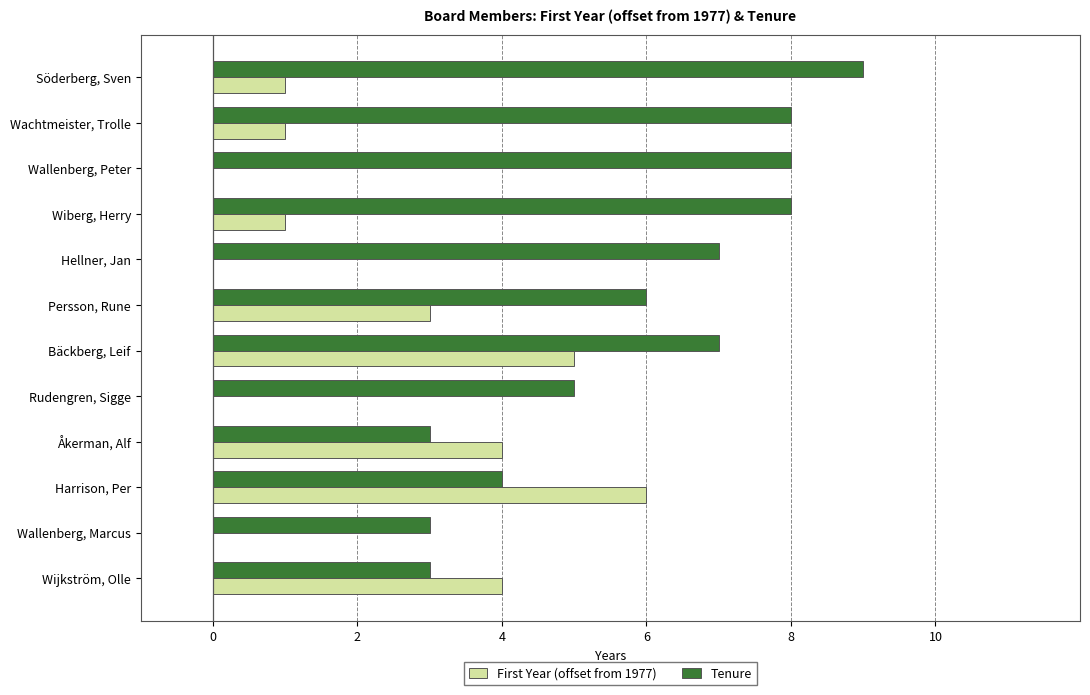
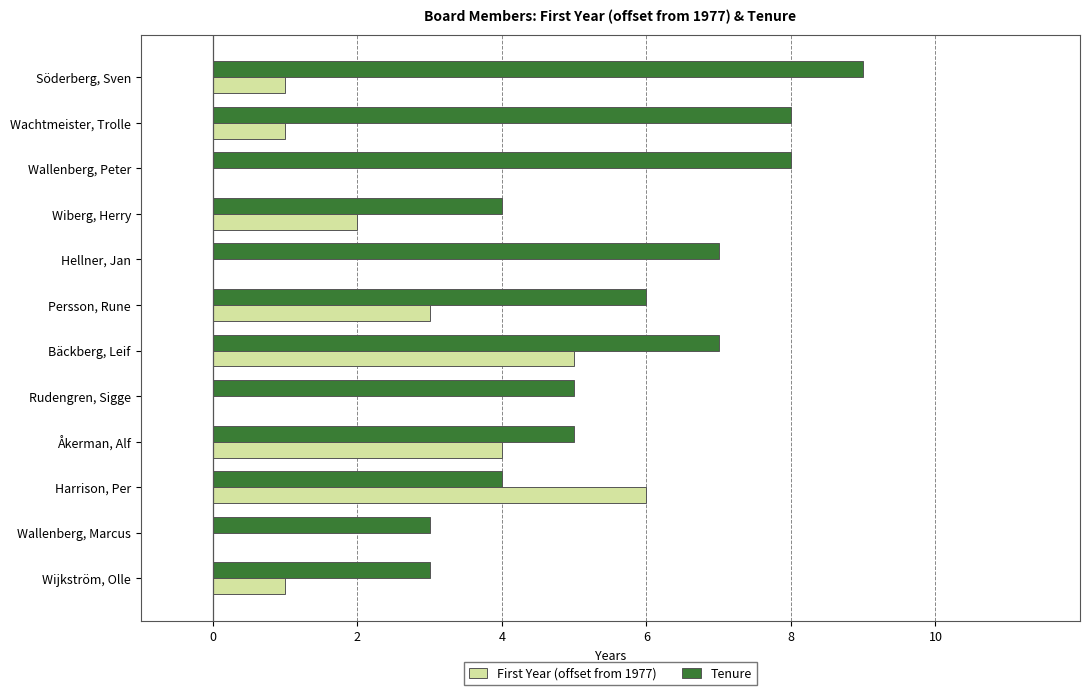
Tenure, Wiberg, Herry: 8 -> 4
First Year (offset from 1977), Wiberg, Herry: 1.0 -> 2.0
Tenure, Åkerman, Alf: 3 -> 5
First Year (offset from 1977), Wijkström, Olle: 4.0 -> 1.0
